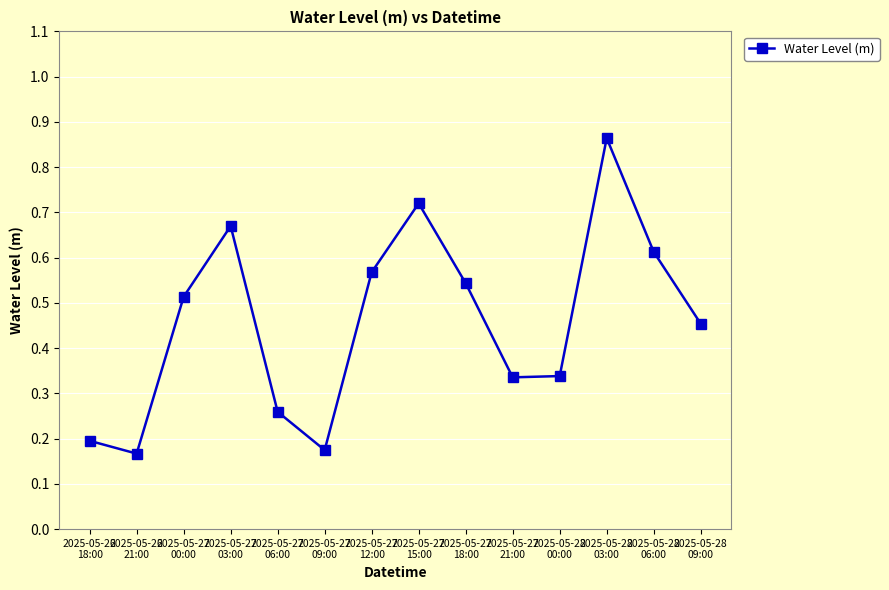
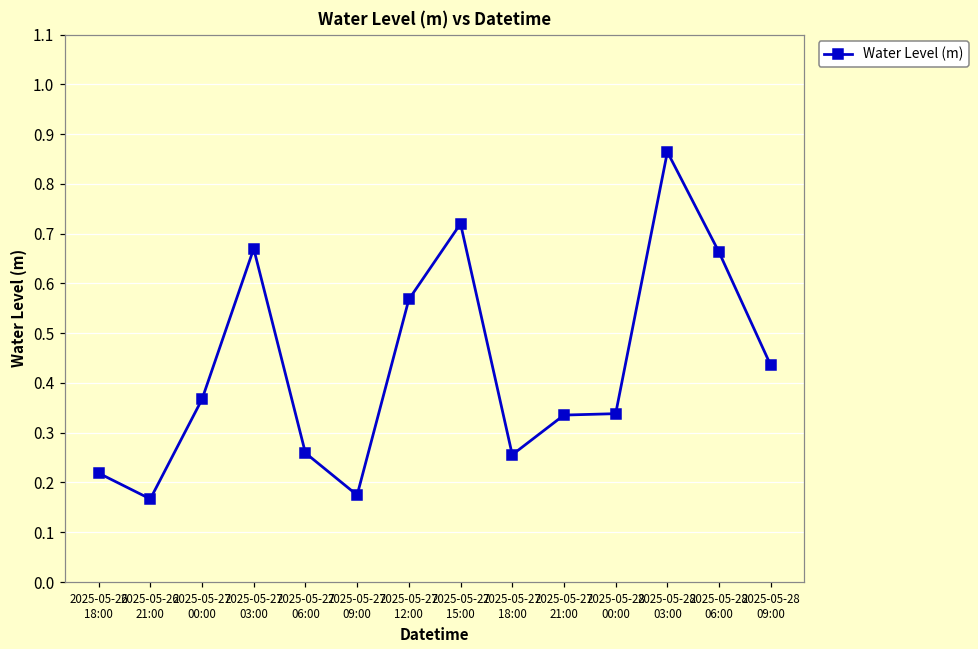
2025-05-26 18:00: 0.20 -> 0.22
2025-05-27 00:00: 0.51 -> 0.37
2025-05-27 18:00: 0.54 -> 0.26
2025-05-28 06:00: 0.61 -> 0.66
2025-05-28 09:00: 0.45 -> 0.44
